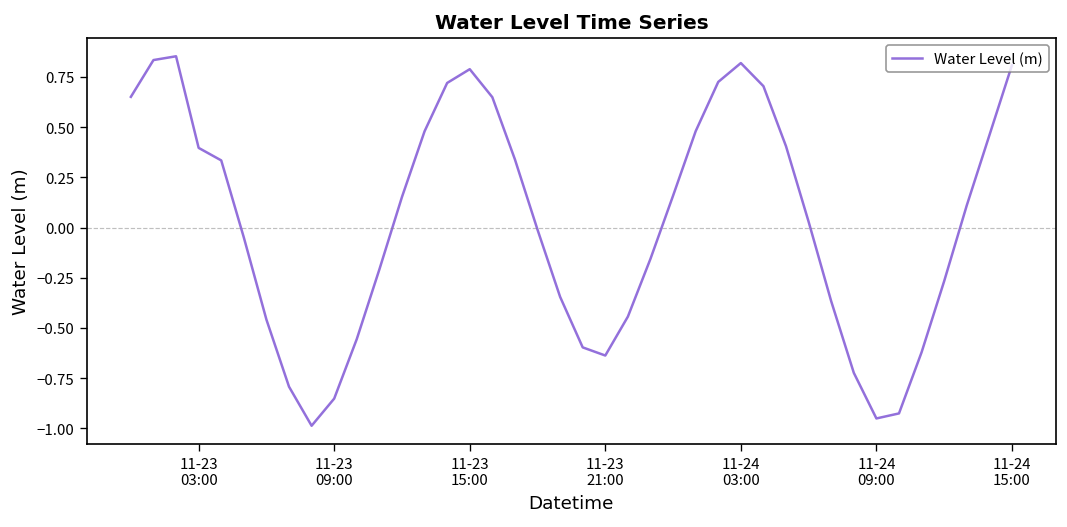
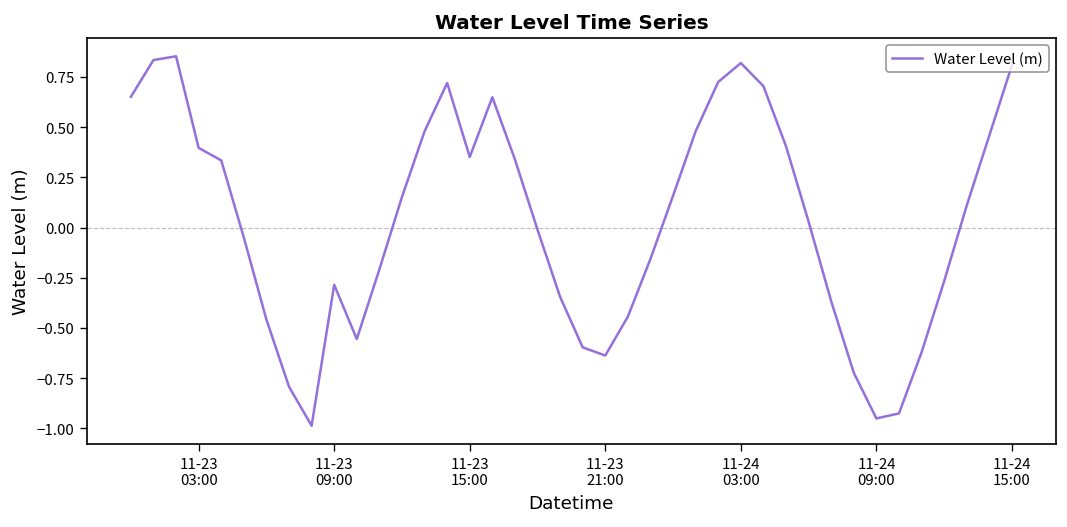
11-23 09:00: -0.85 -> -0.29
11-23 15:00: 0.79 -> 0.35
